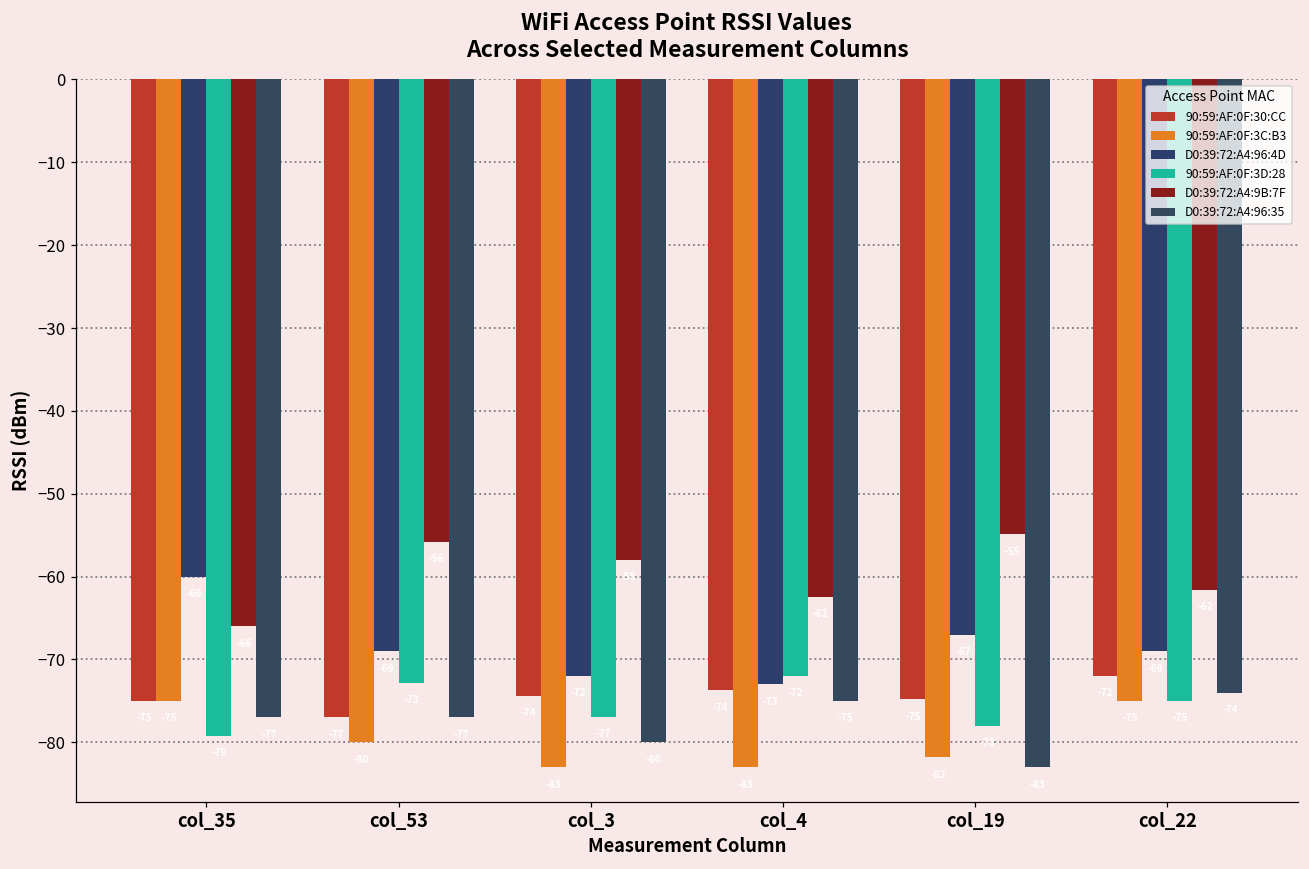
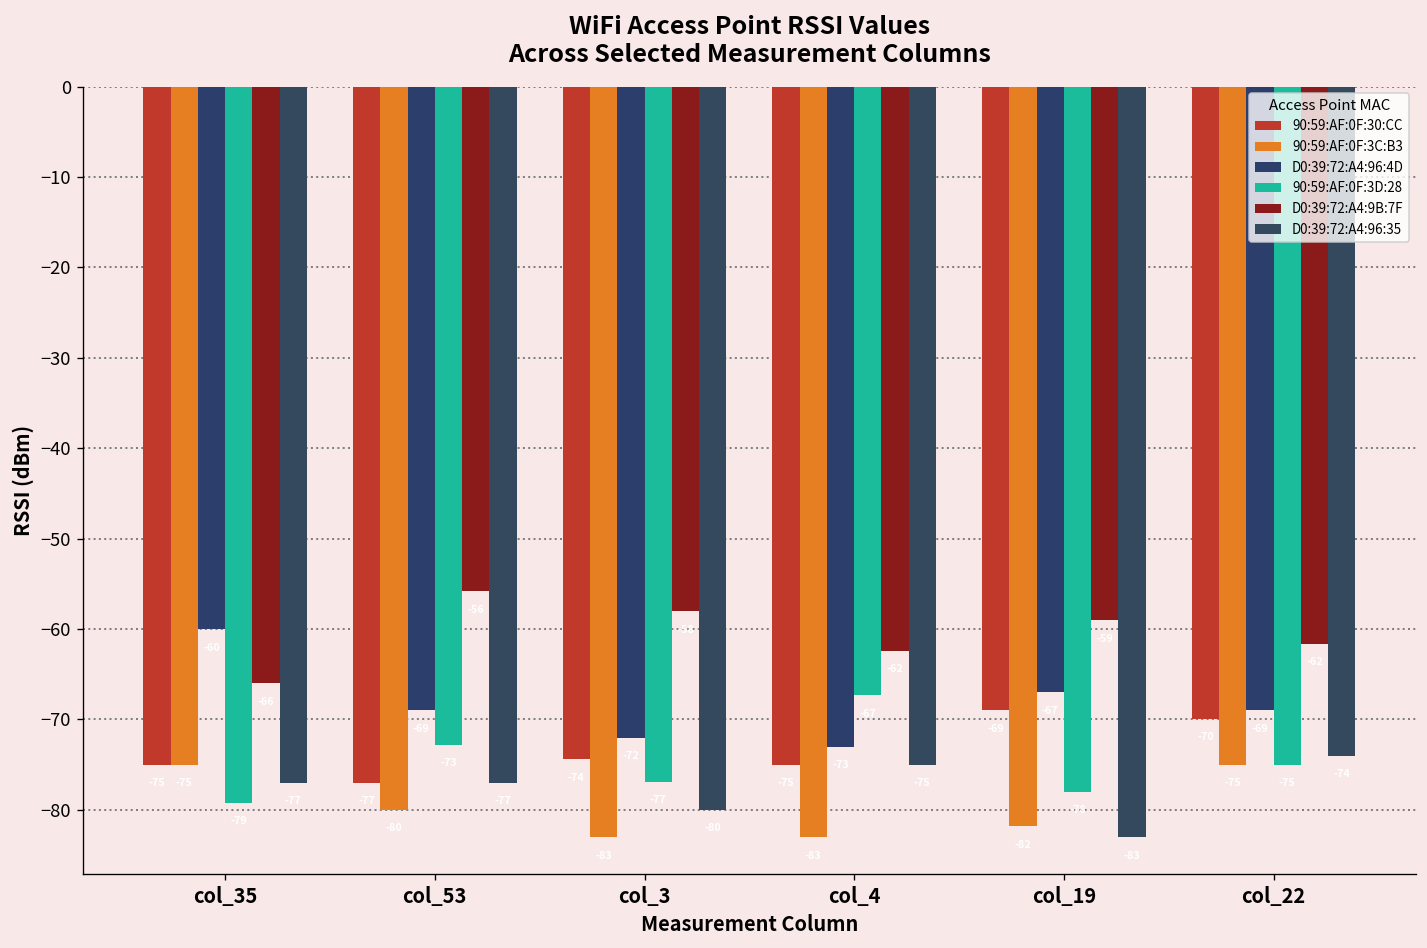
90:59:AF:0F:30:CC, col_4: -74 -> -75
90:59:AF:0F:3D:28, col_4: -72 -> -67
90:59:AF:0F:30:CC, col_19: -75 -> -69
D0:39:72:A4:9B:7F, col_19: -55 -> -59
90:59:AF:0F:30:CC, col_22: -72 -> -70
